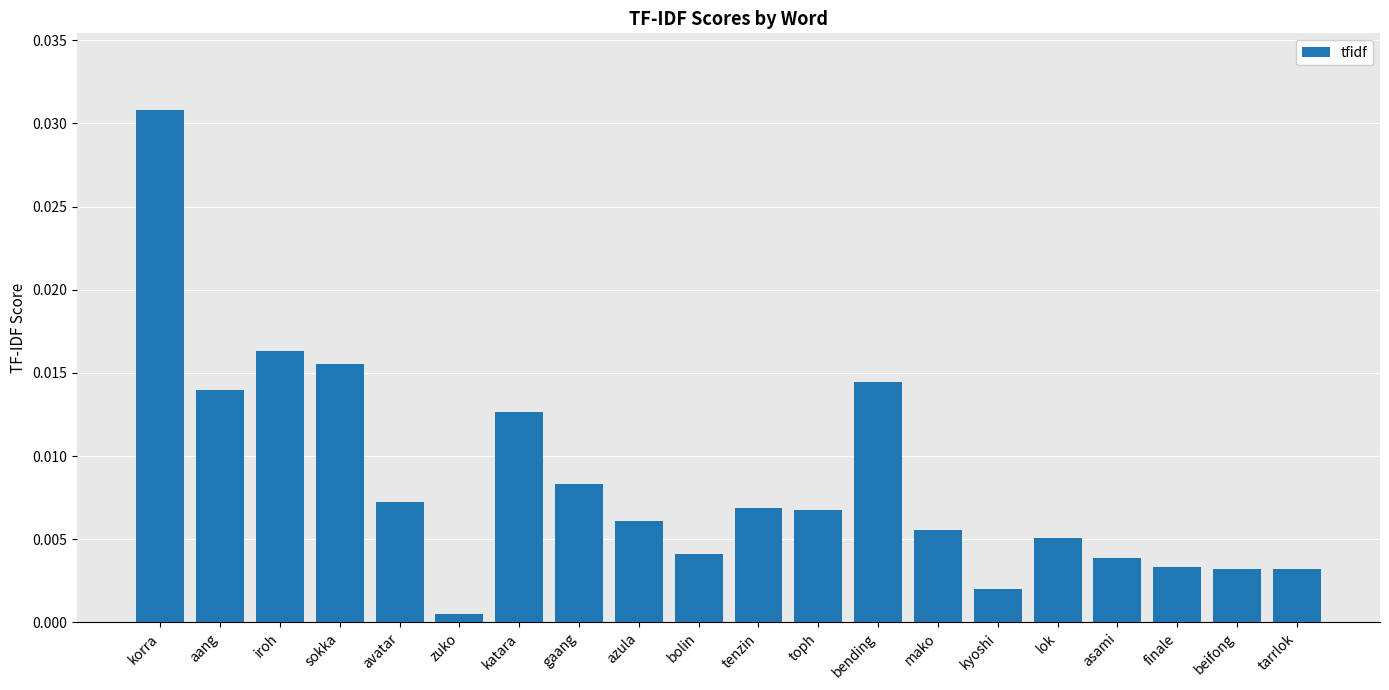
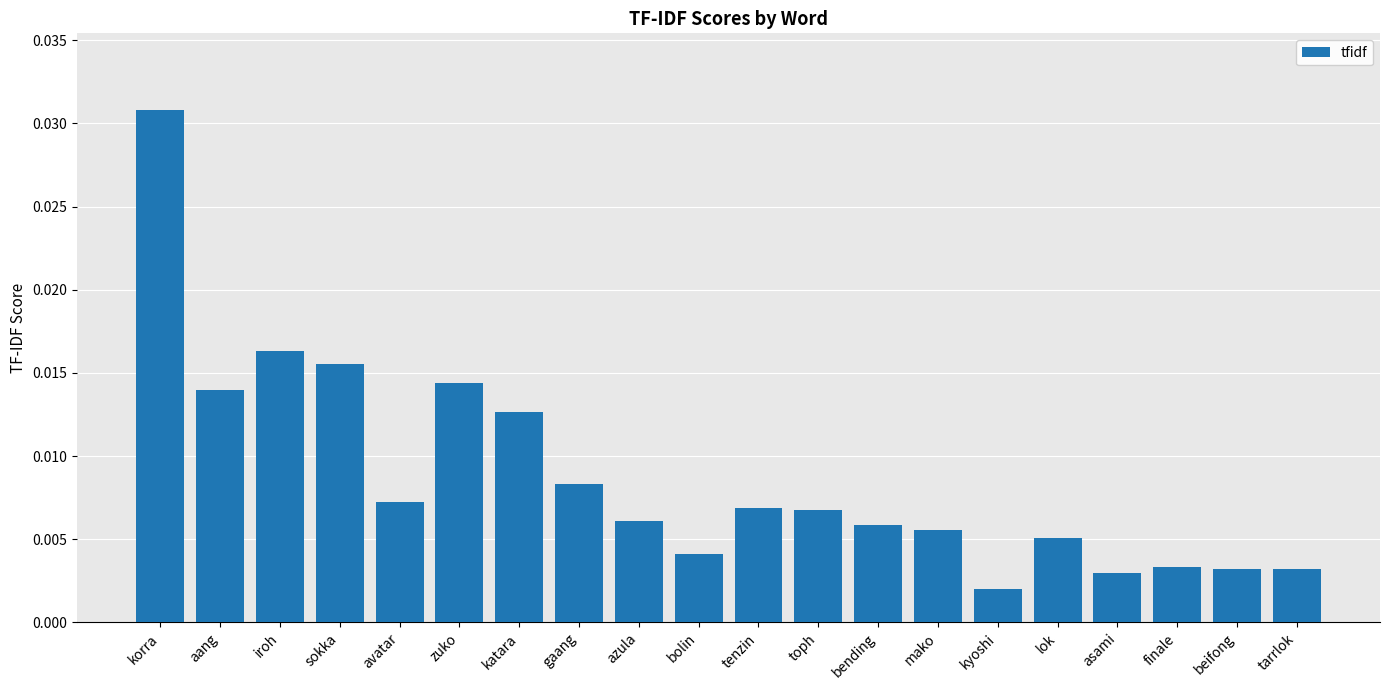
zuko: 0.0005 -> 0.0144
bending: 0.0145 -> 0.0059
asami: 0.0038 -> 0.0030
